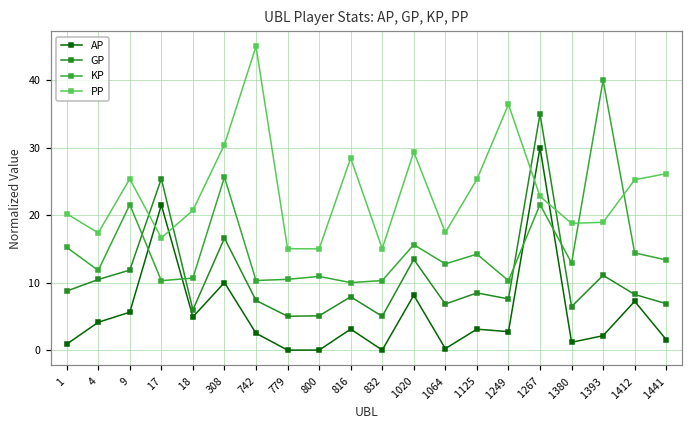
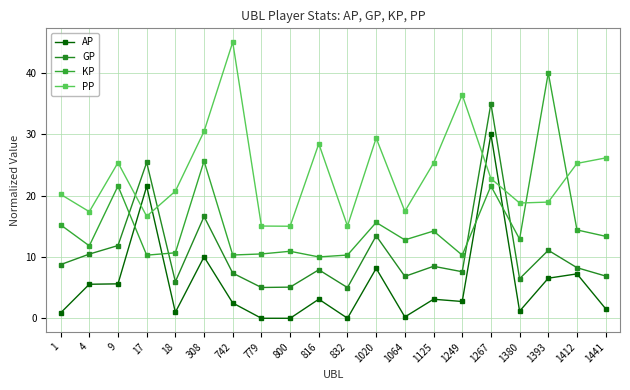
AP, 4: 4 -> 6
AP, 18: 5 -> 1
AP, 1393: 2 -> 7
